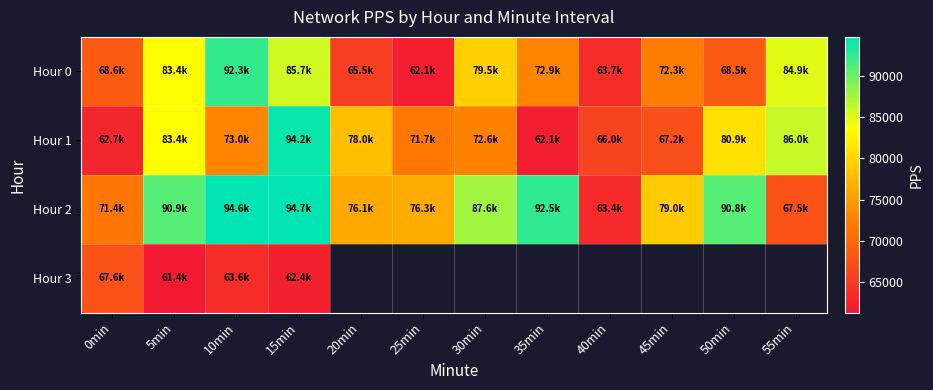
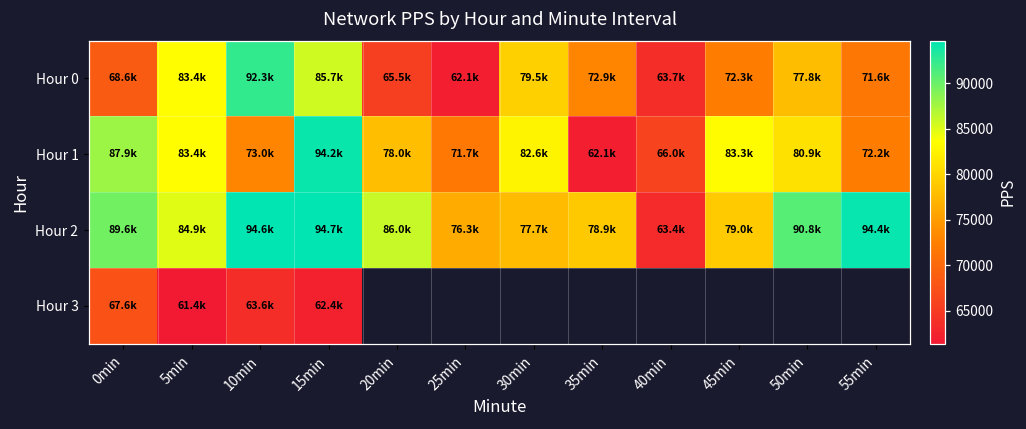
Hour 0, 50min: 68.5k -> 77.8k
Hour 0, 55min: 84.9k -> 71.6k
Hour 1, 0min: 62.7k -> 87.9k
Hour 1, 30min: 72.6k -> 82.6k
Hour 1, 45min: 67.2k -> 83.3k
Hour 1, 55min: 86.0k -> 72.2k
Hour 2, 0min: 71.4k -> 89.6k
Hour 2, 5min: 90.9k -> 84.9k
Hour 2, 20min: 76.1k -> 86.0k
Hour 2, 30min: 87.6k -> 77.7k
Hour 2, 35min: 92.5k -> 78.9k
Hour 2, 55min: 67.5k -> 94.4k
